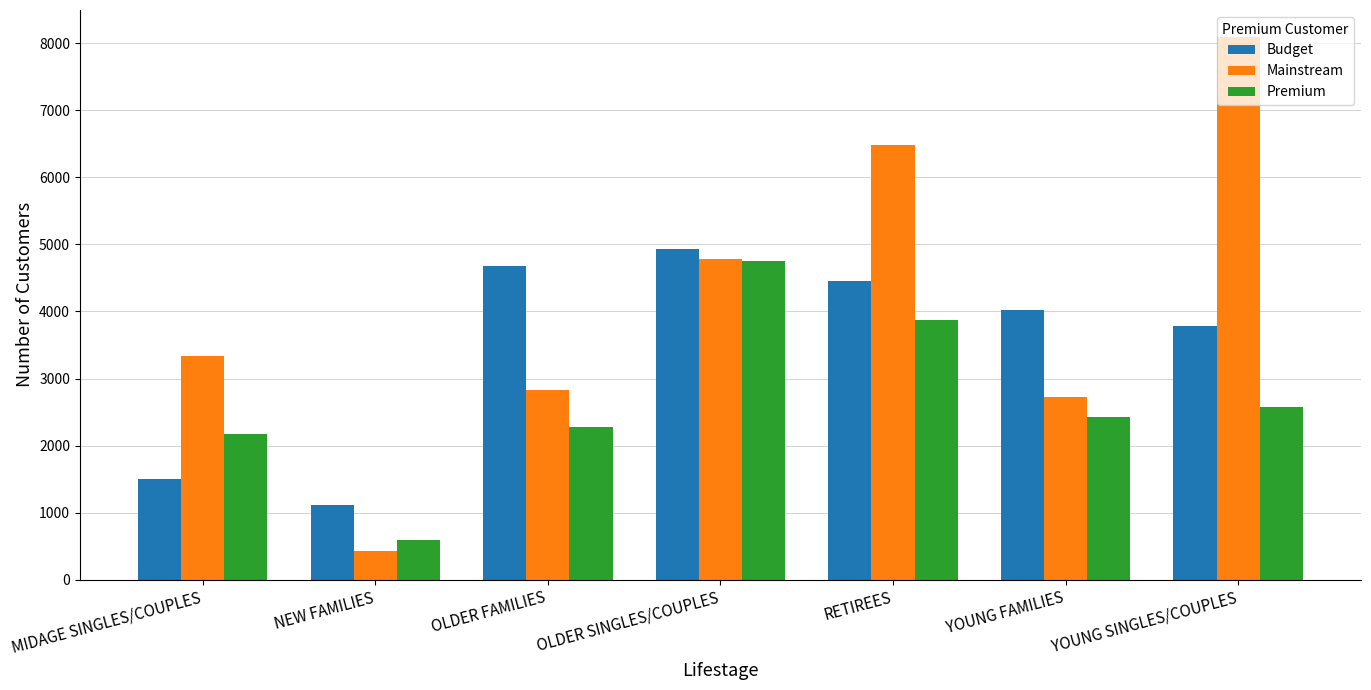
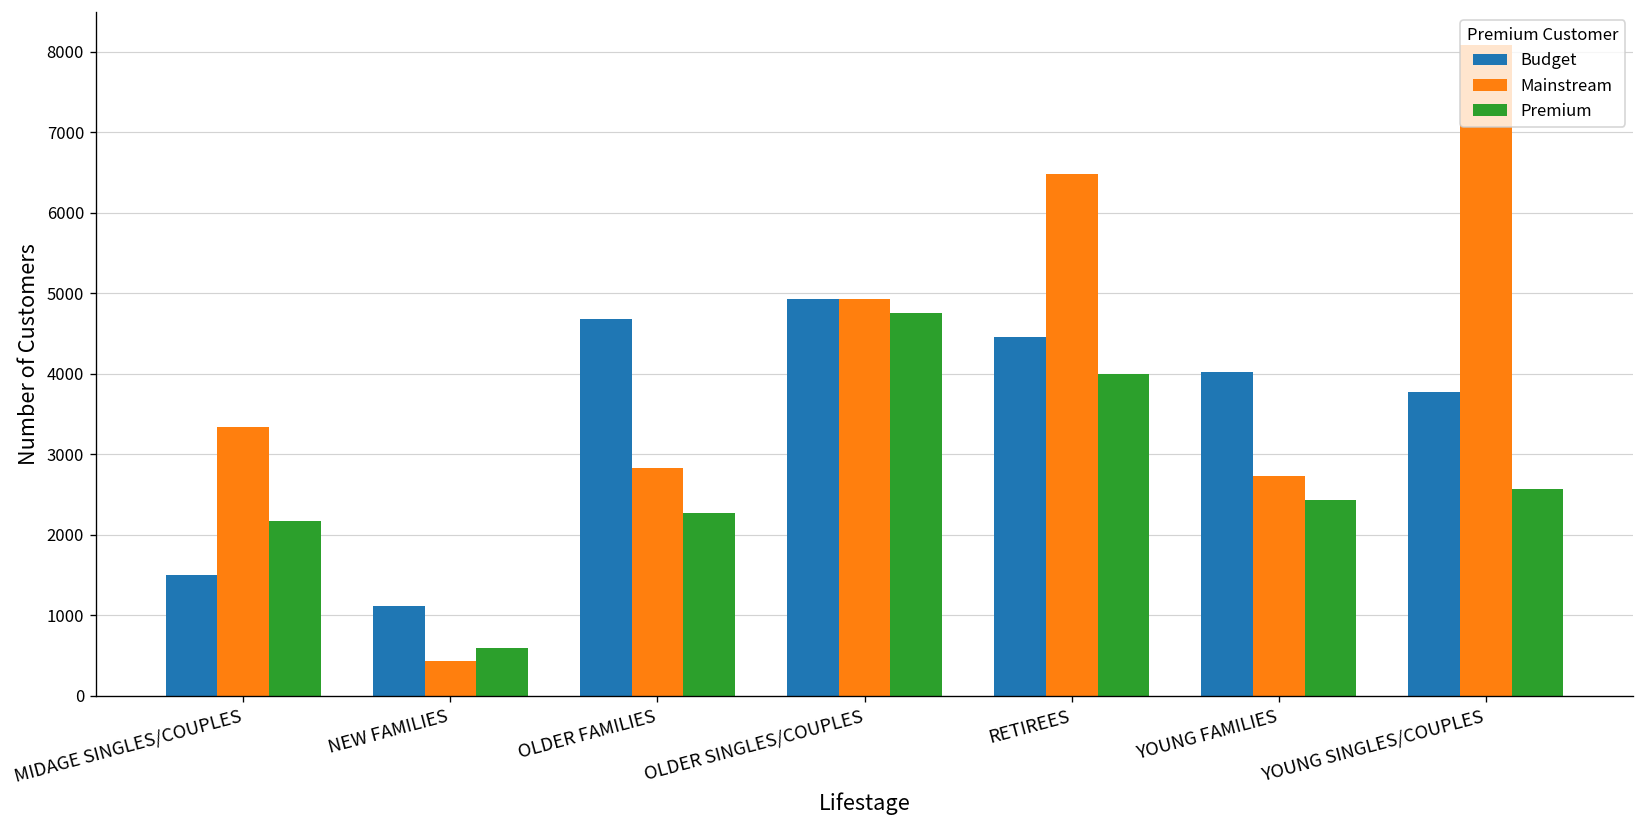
Mainstream, OLDER SINGLES/COUPLES: 4800 -> 4900
Premium, RETIREES: 3900 -> 4000
